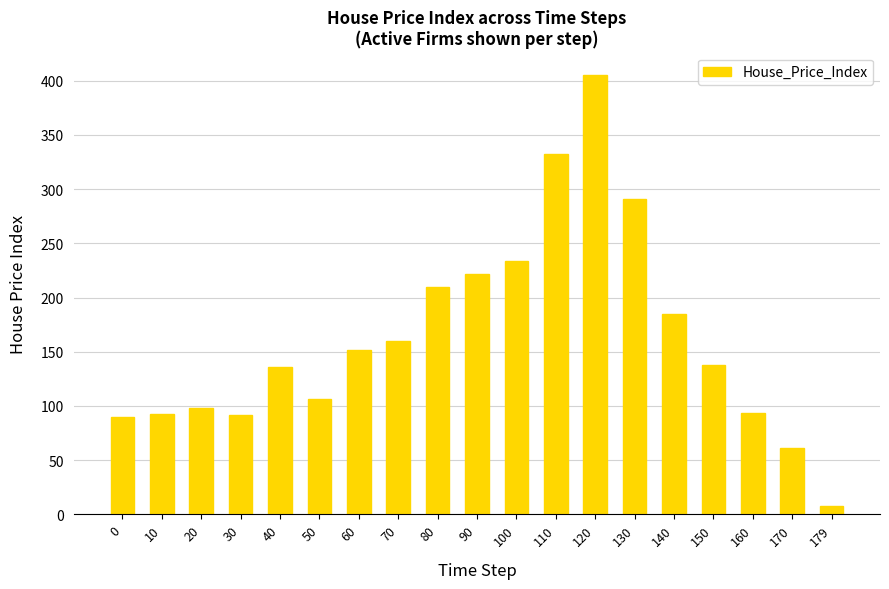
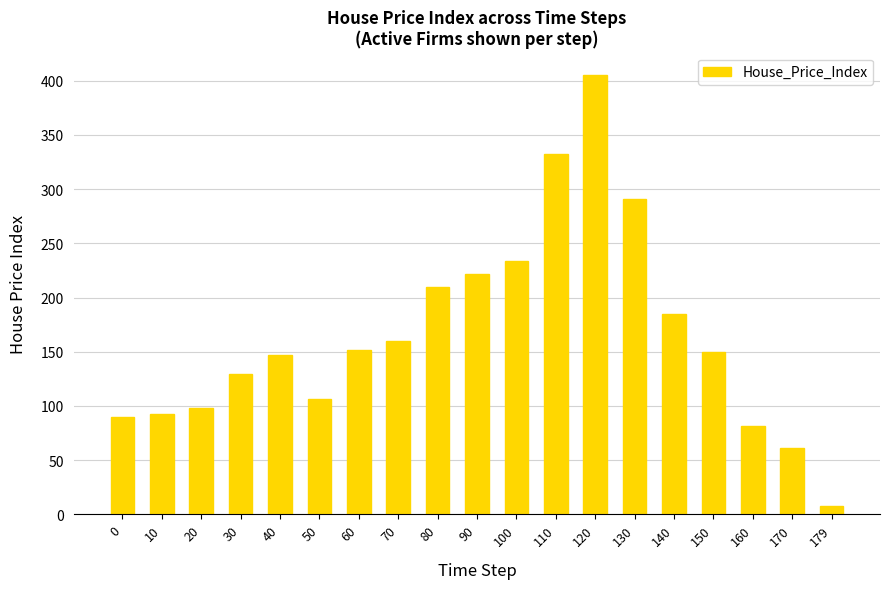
30: 91 -> 129
40: 136 -> 147
150: 137 -> 150
160: 94 -> 82
